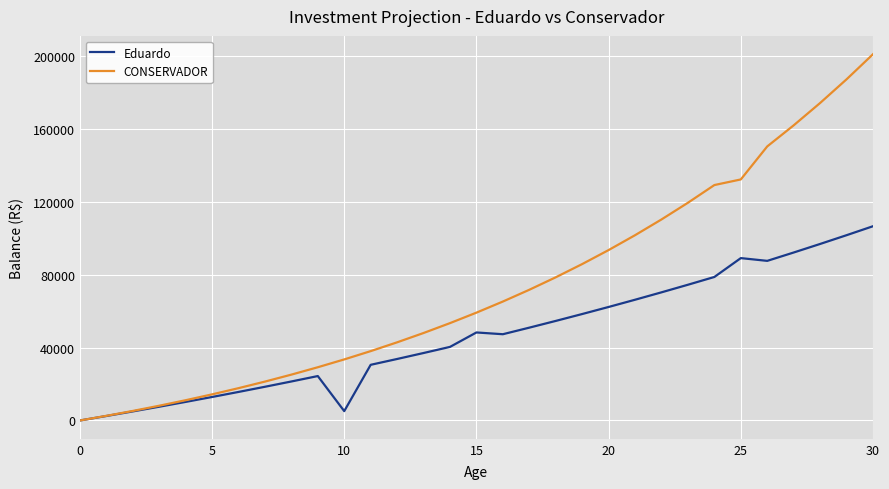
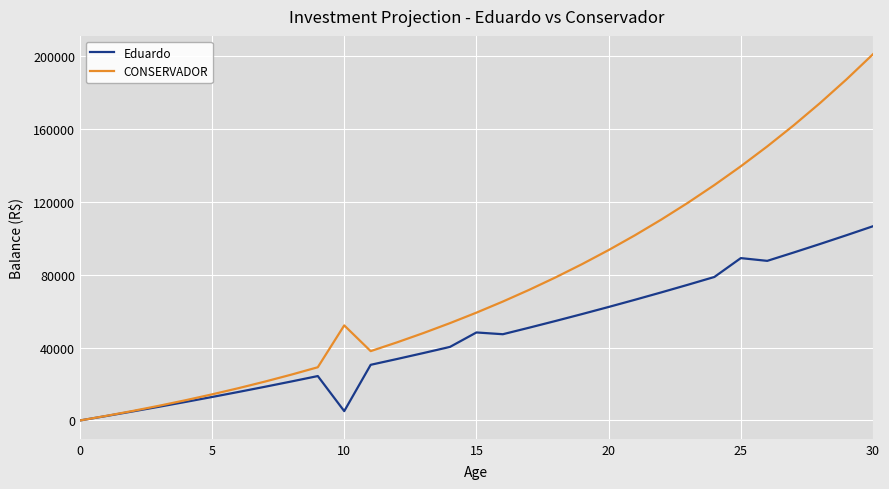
CONSERVADOR, 10: 34000 -> 52000
CONSERVADOR, 25: 132000 -> 140000
